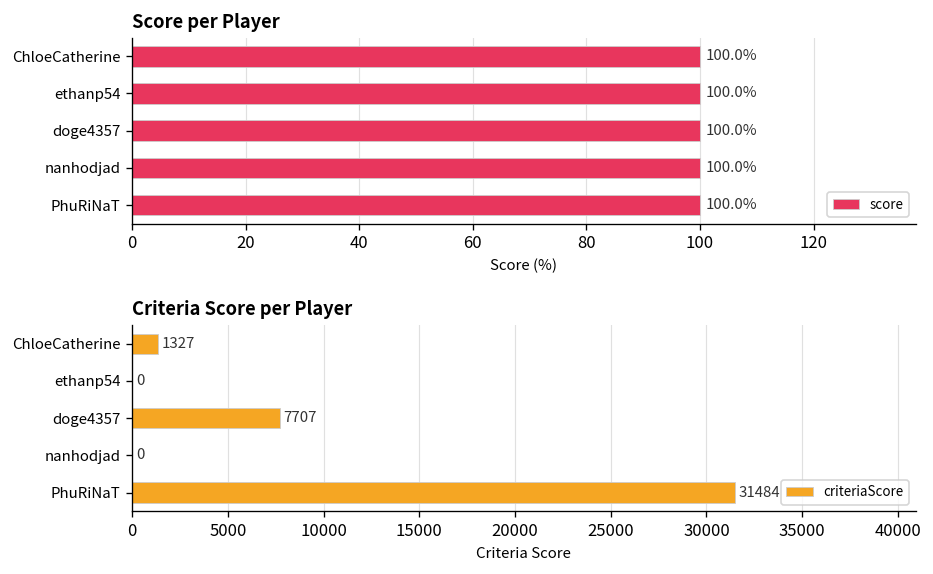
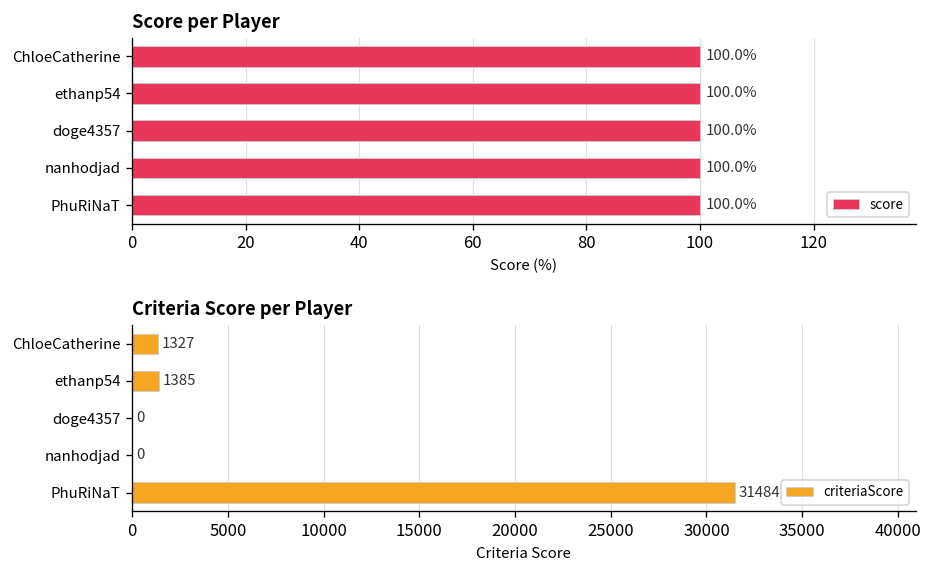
Criteria Score per Player, ethanp54: 0 -> 1385
Criteria Score per Player, doge4357: 7707 -> 0
